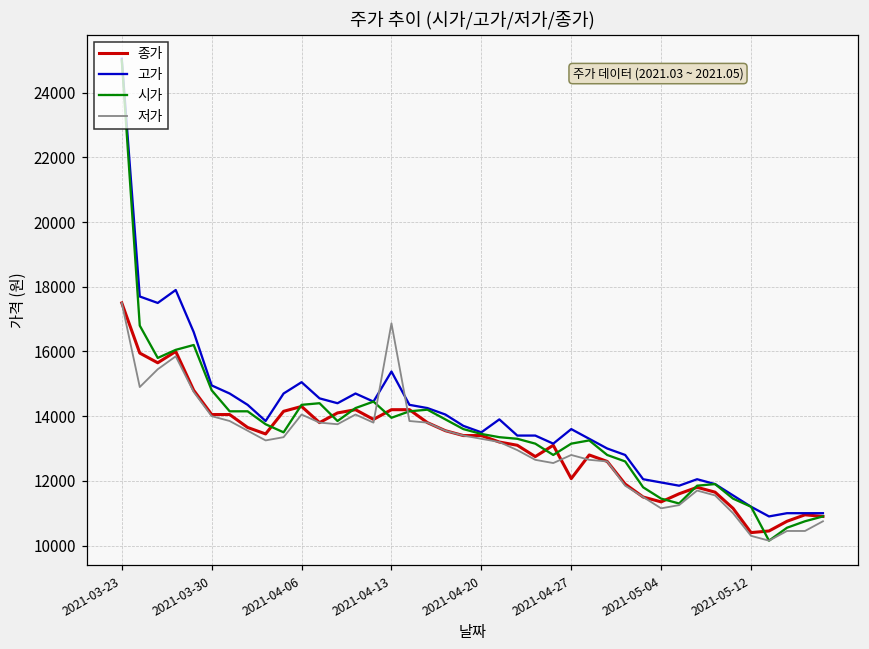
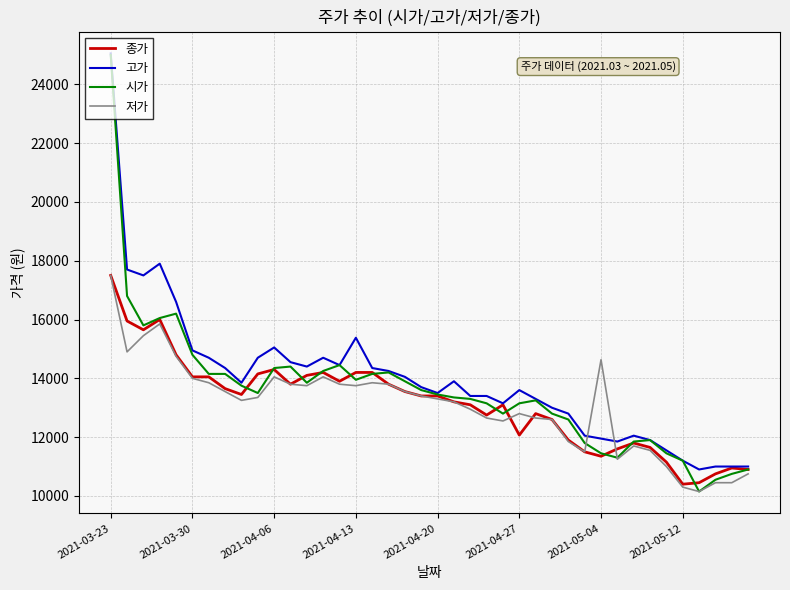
저가, 2021-04-13: 16900 -> 13800
저가, 2021-05-04: 11200 -> 14600
